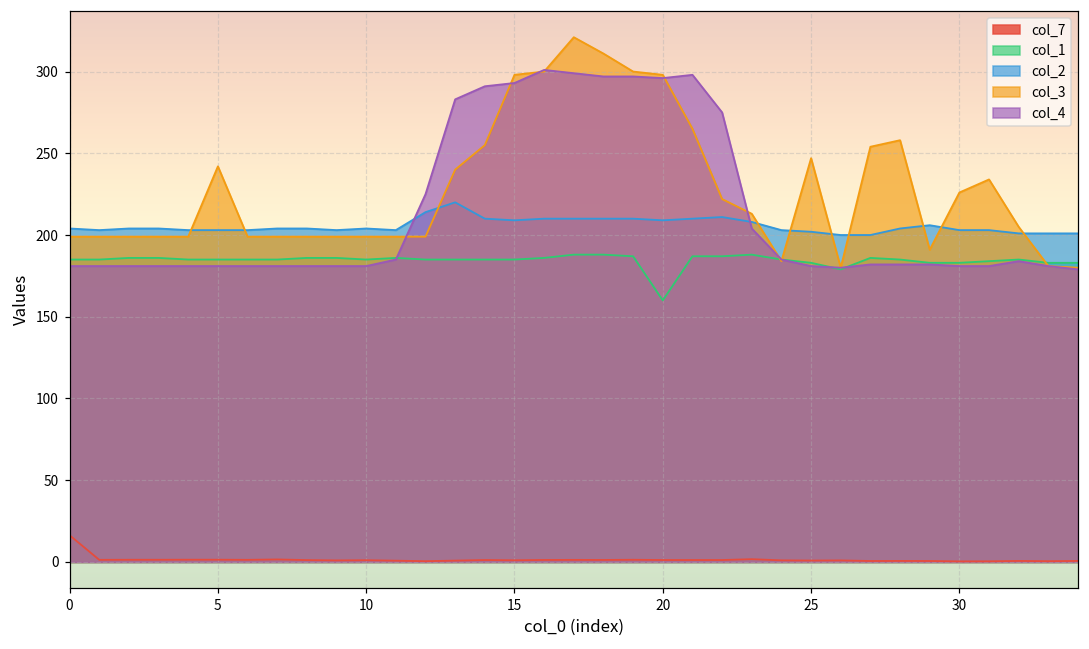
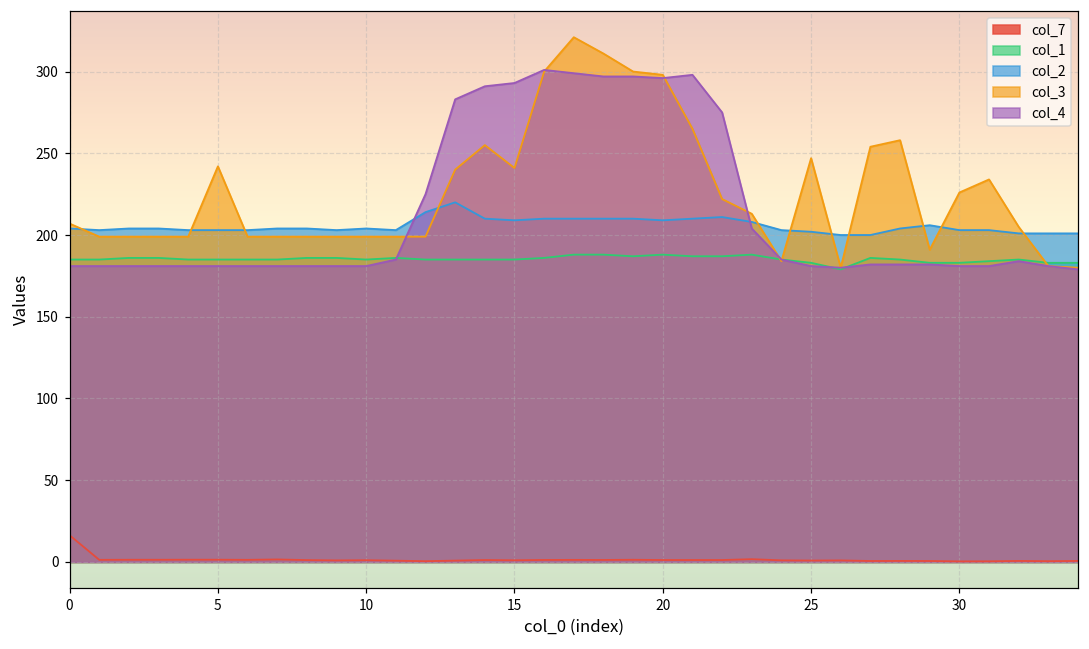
col_3, 0: 199 -> 207
col_3, 15: 298 -> 241
col_1, 20: 160 -> 188
